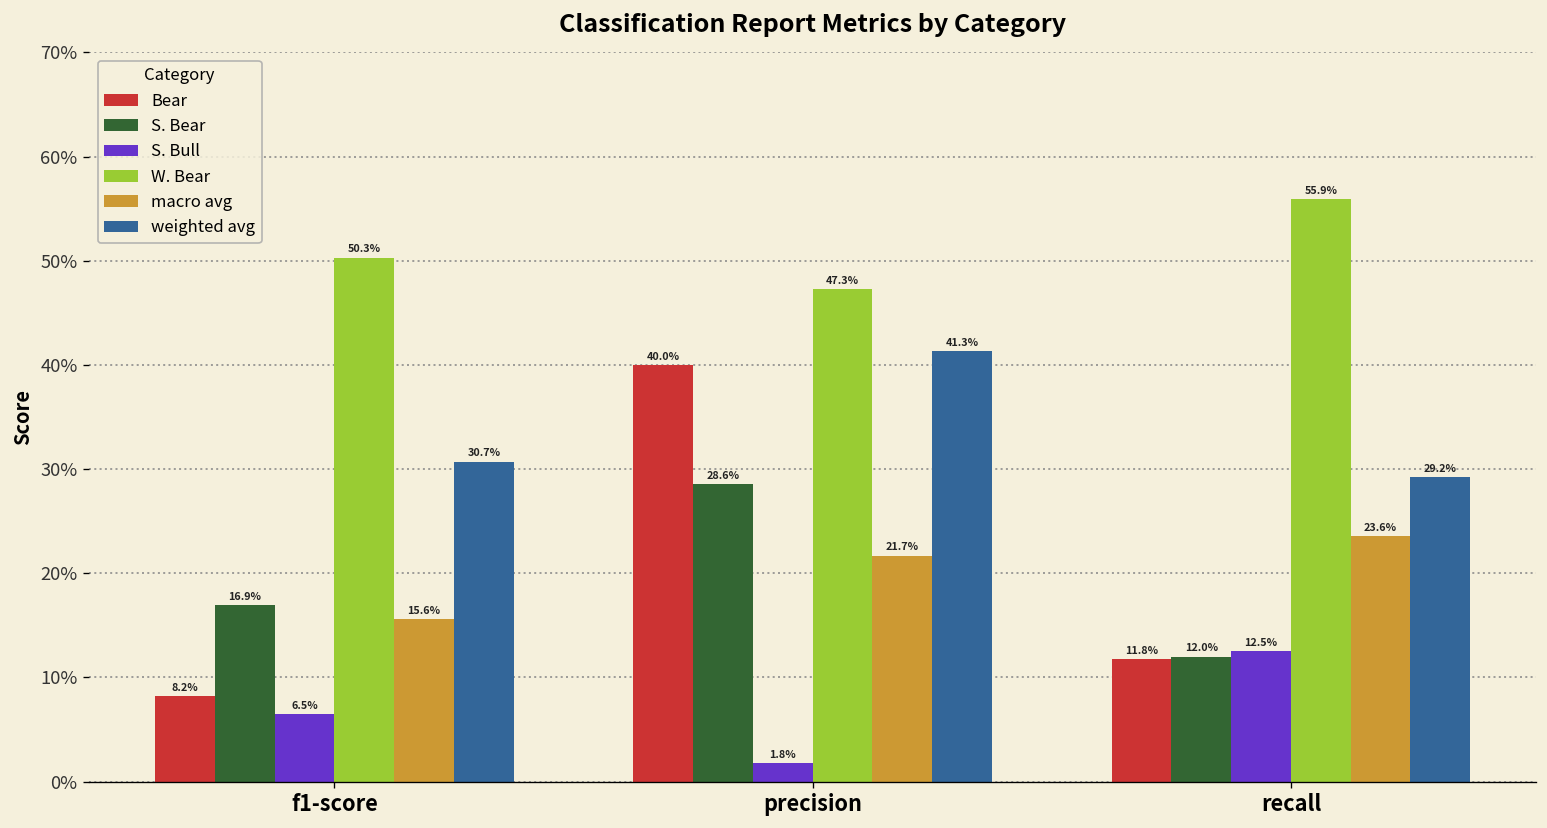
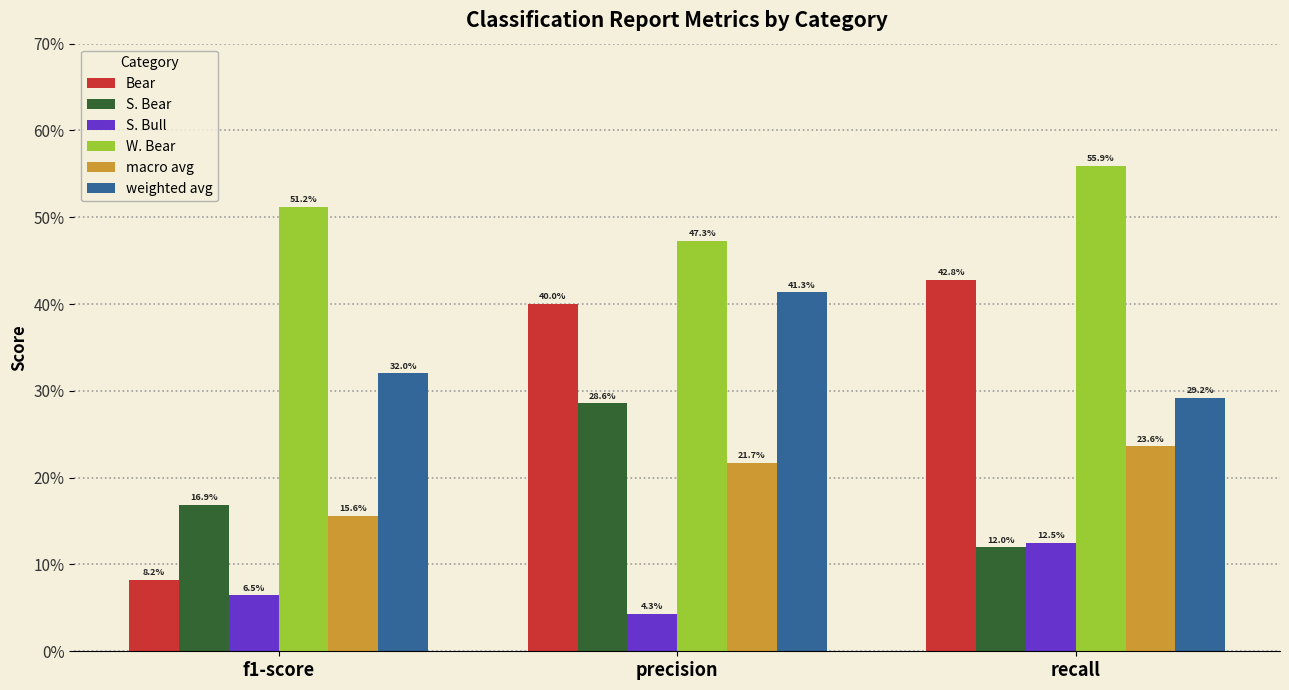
W. Bear, f1-score: 50.3% -> 51.2%
weighted avg, f1-score: 30.7% -> 32.0%
S. Bull, precision: 1.8% -> 4.3%
Bear, recall: 11.8% -> 42.8%
